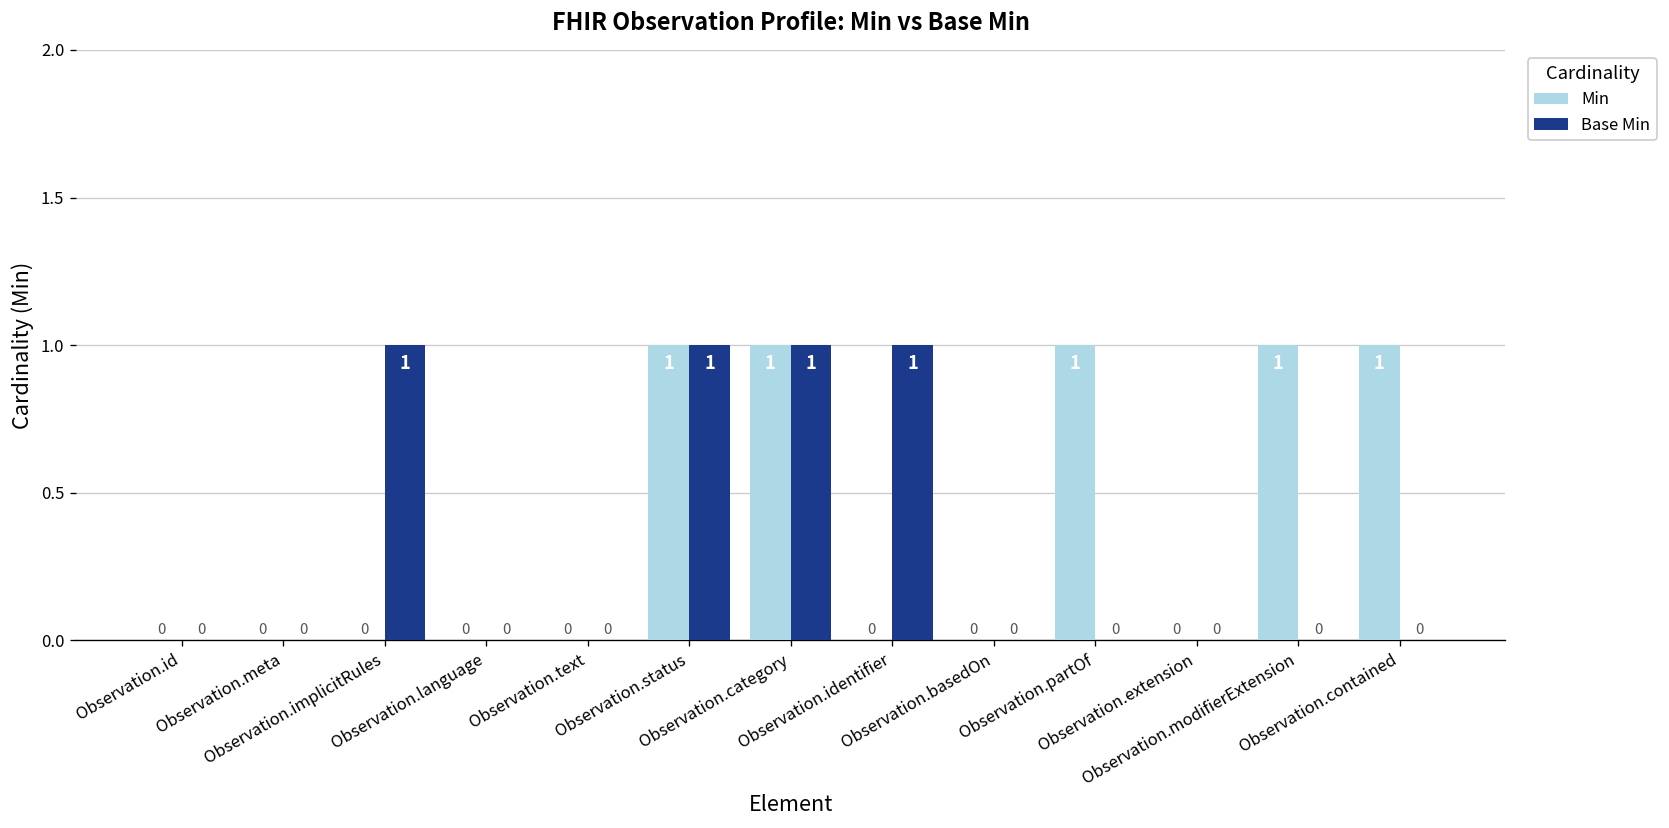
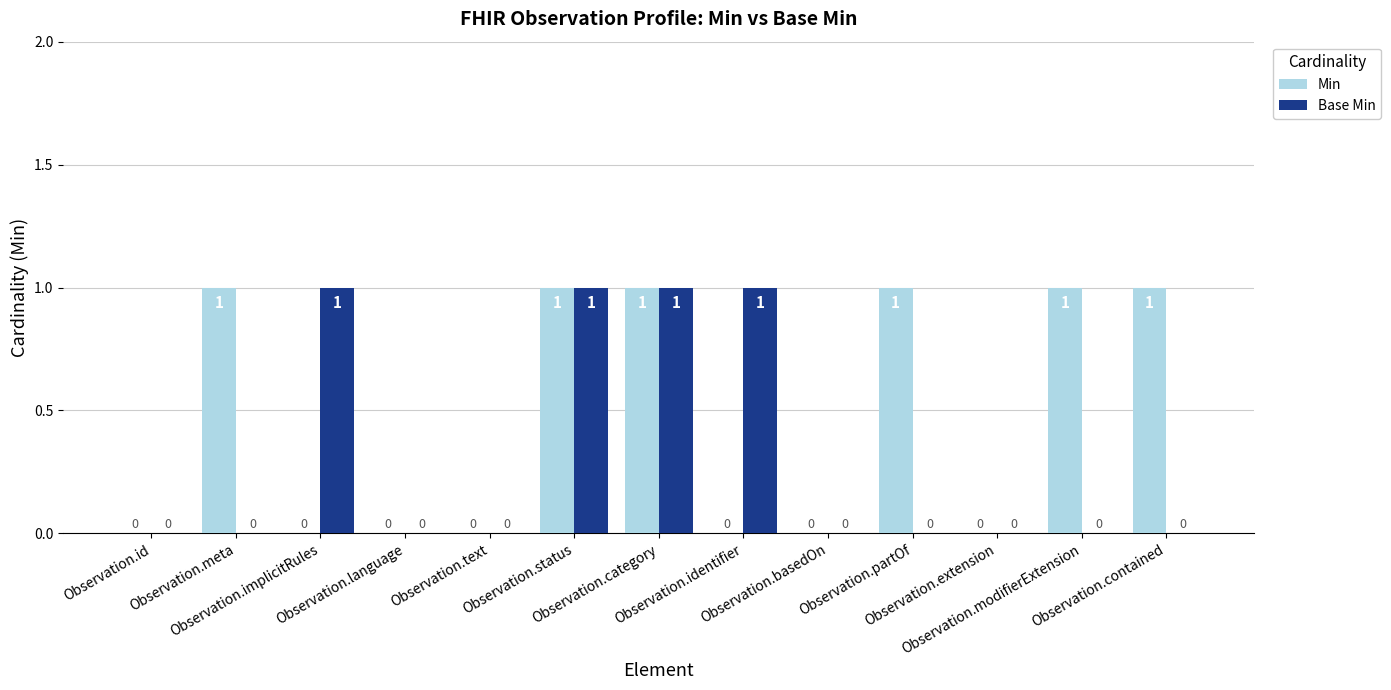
Min, Observation.meta: 0 -> 1
